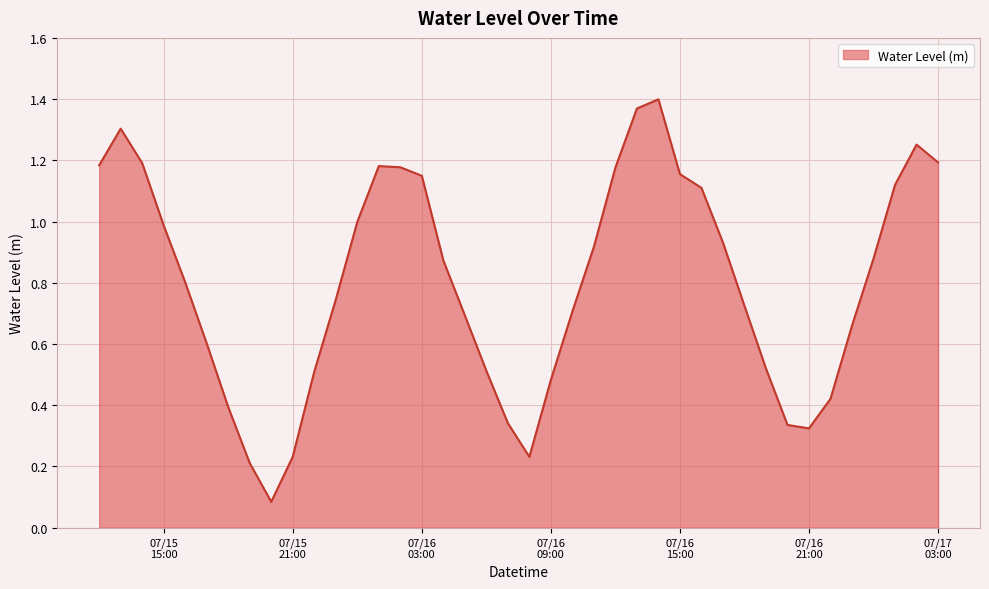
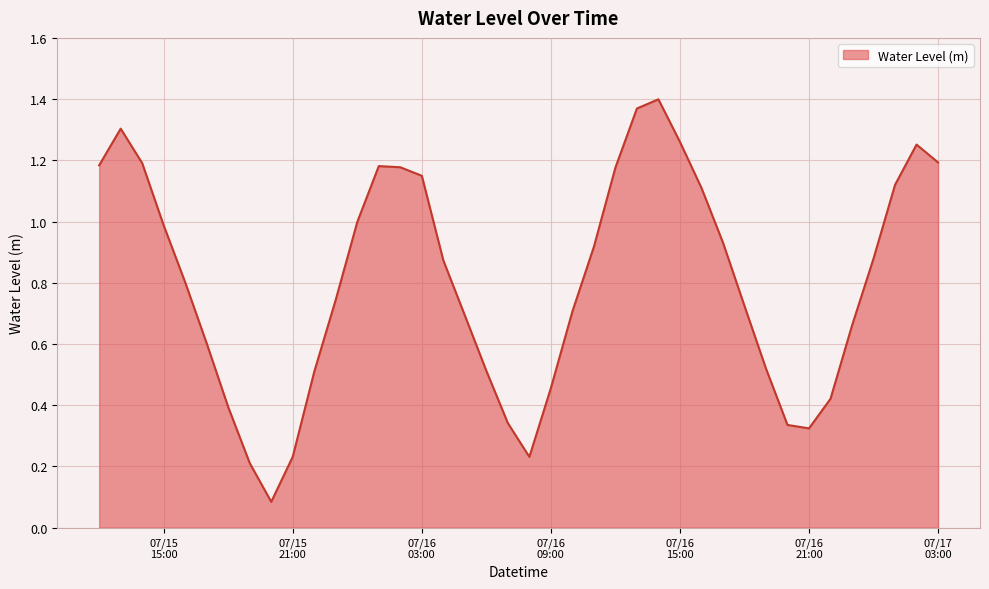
07/16 09:00: 0.48 -> 0.46
07/16 15:00: 1.15 -> 1.26
